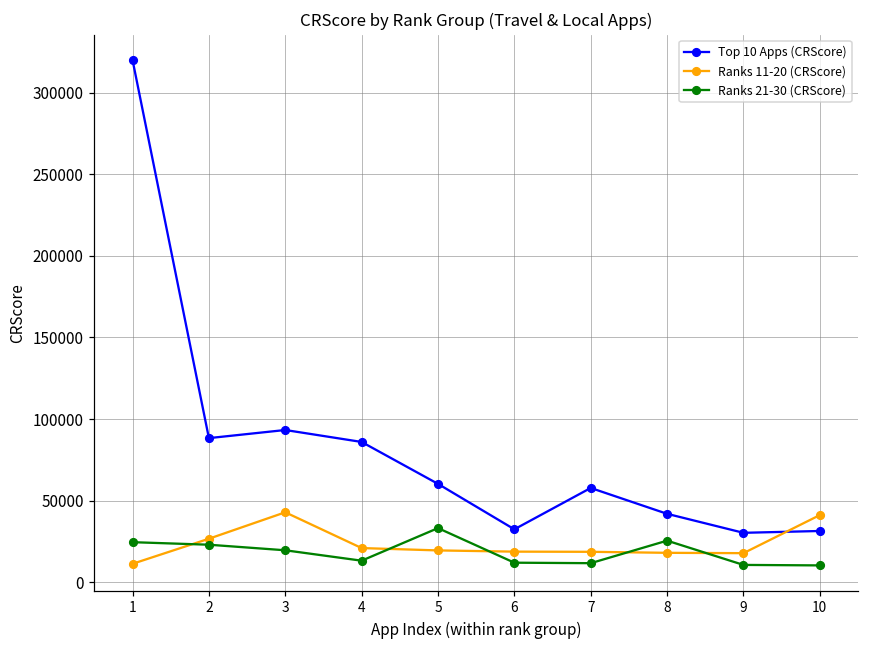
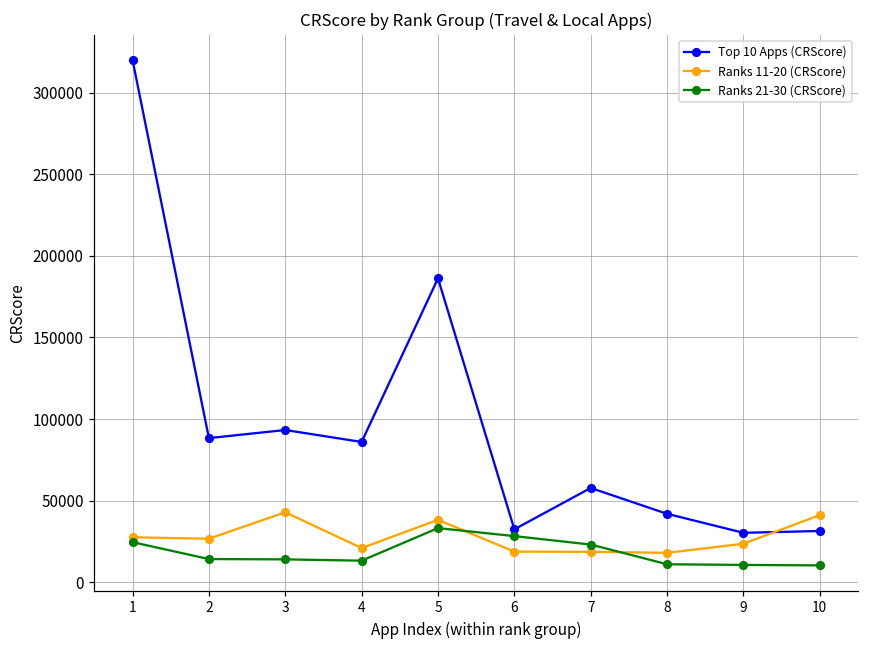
Ranks 11-20 (CRScore), 1: 11000 -> 28000
Ranks 21-30 (CRScore), 2: 23000 -> 14000
Ranks 21-30 (CRScore), 3: 20000 -> 14000
Top 10 Apps (CRScore), 5: 60000 -> 186000
Ranks 11-20 (CRScore), 5: 20000 -> 38000
Ranks 21-30 (CRScore), 6: 12000 -> 28000
Ranks 21-30 (CRScore), 7: 12000 -> 23000
Ranks 21-30 (CRScore), 8: 26000 -> 11000
Ranks 11-20 (CRScore), 9: 18000 -> 24000
